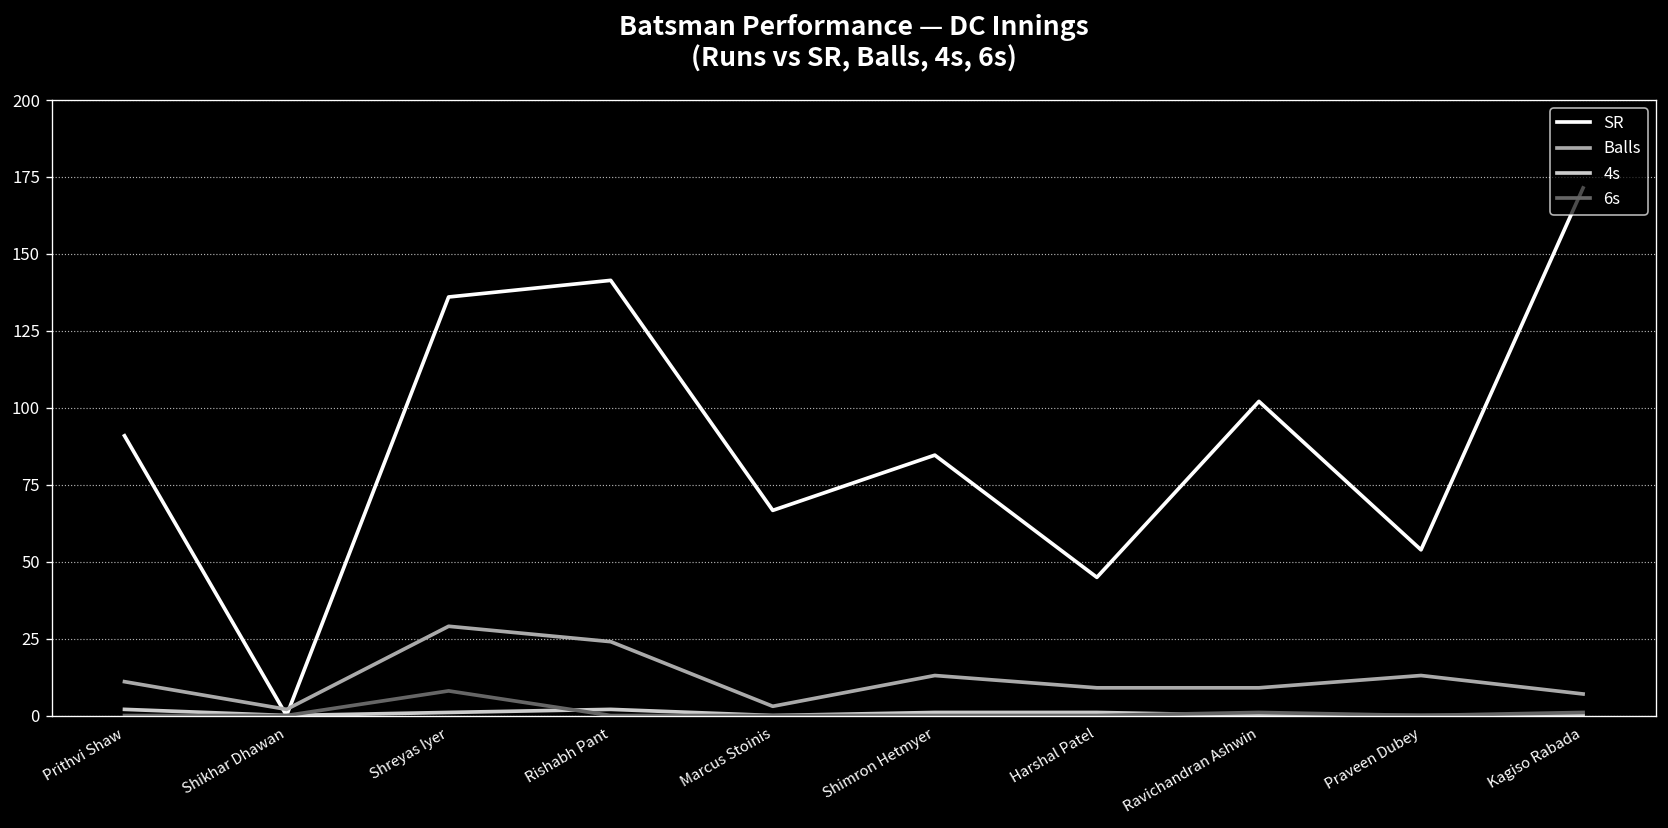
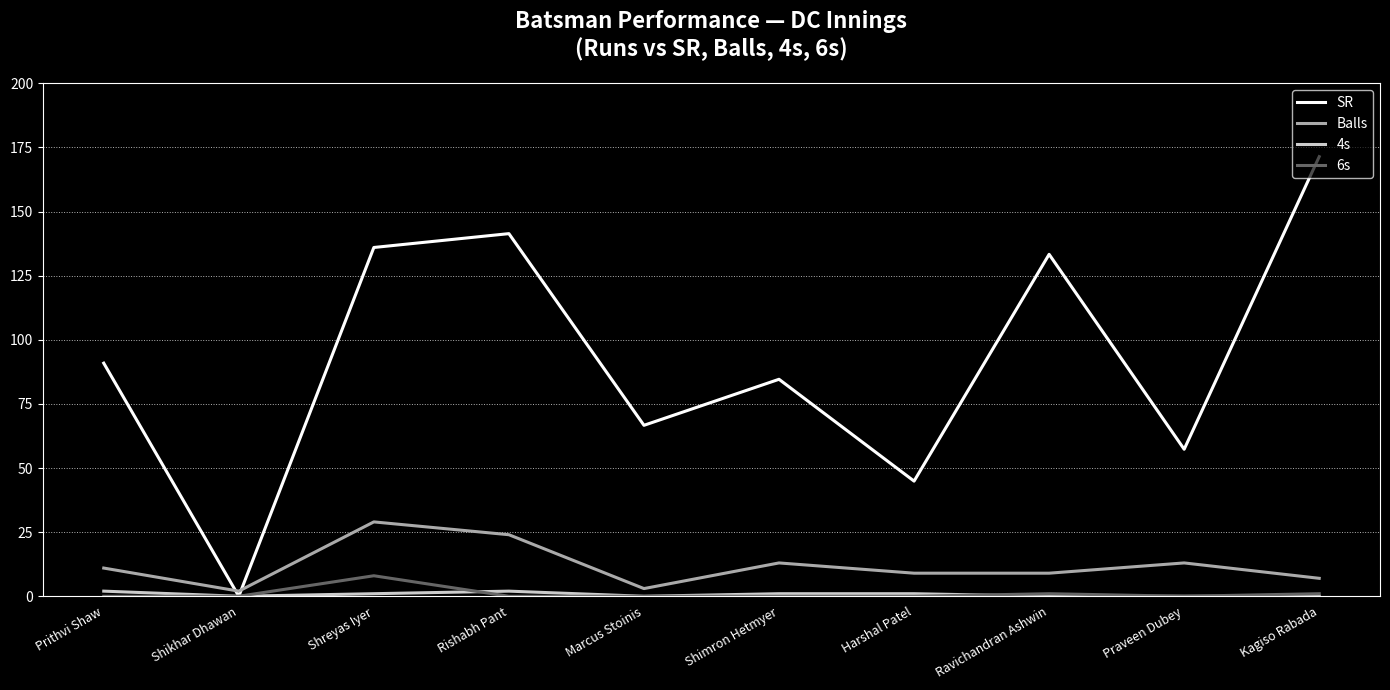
SR, Ravichandran Ashwin: 102 -> 133
SR, Praveen Dubey: 54 -> 57
